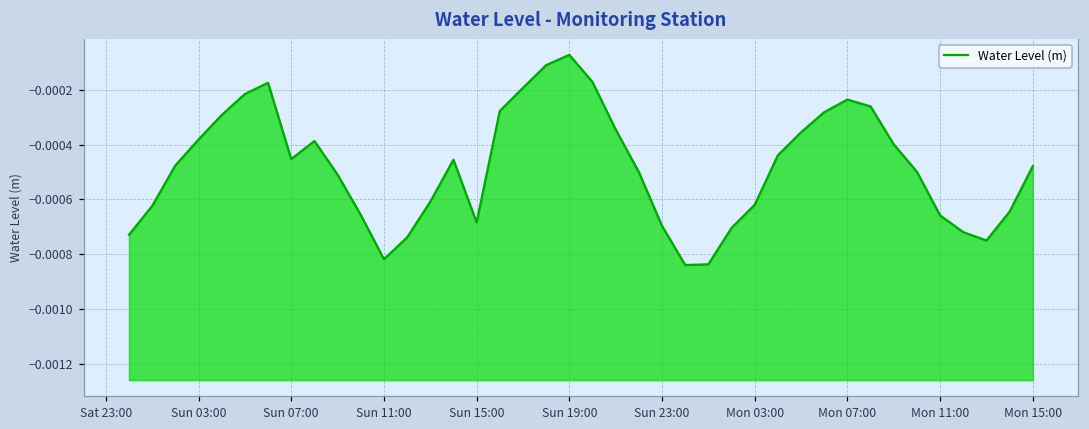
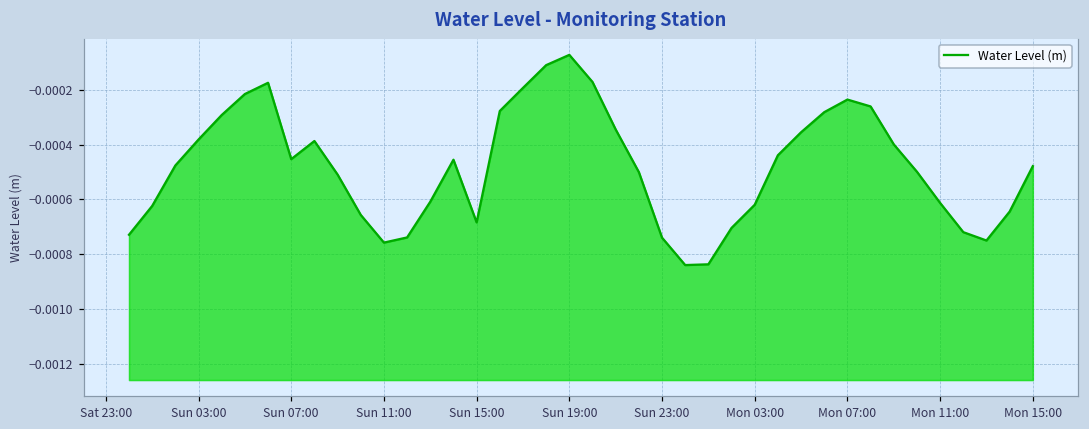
Sun 11:00: -0.00082 -> -0.00076
Sun 23:00: -0.00070 -> -0.00074
Mon 11:00: -0.00066 -> -0.00061
